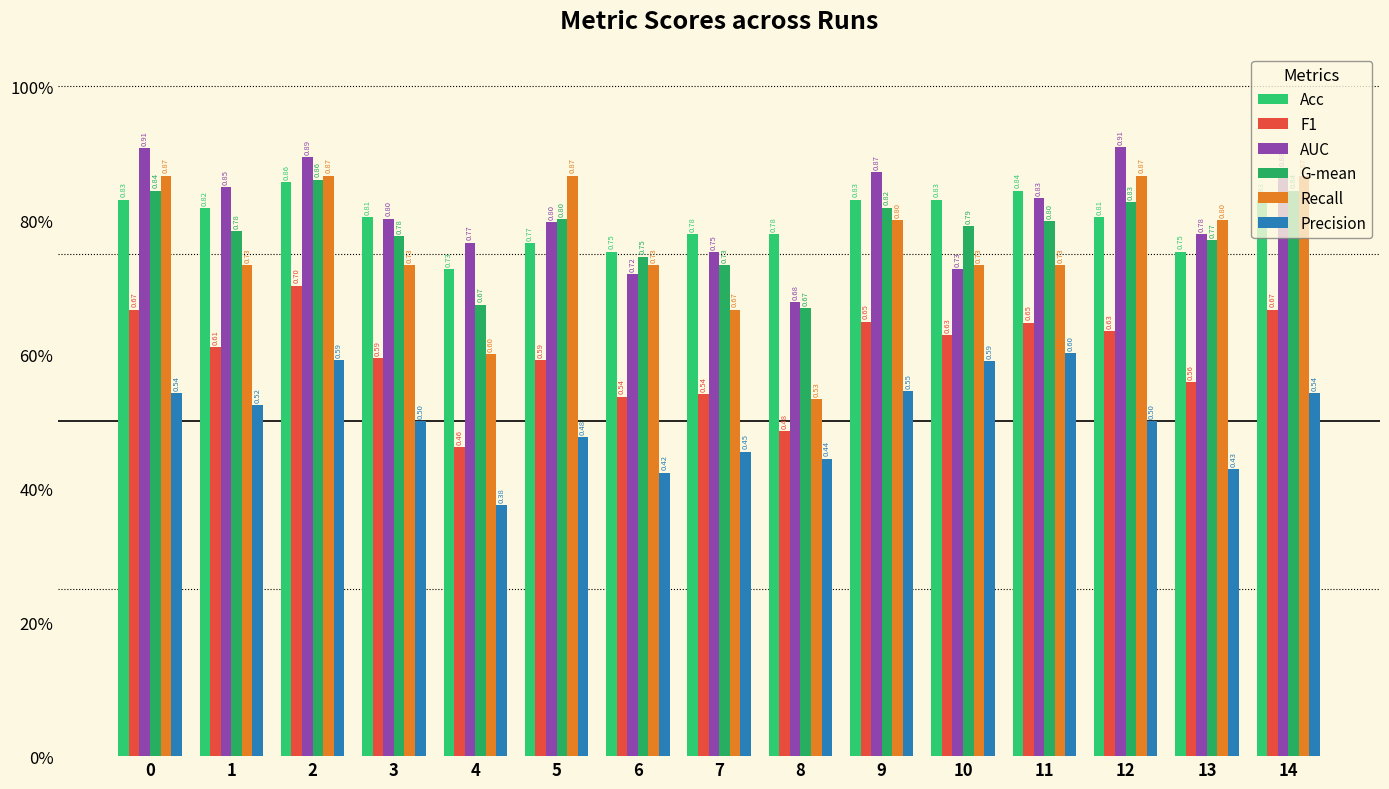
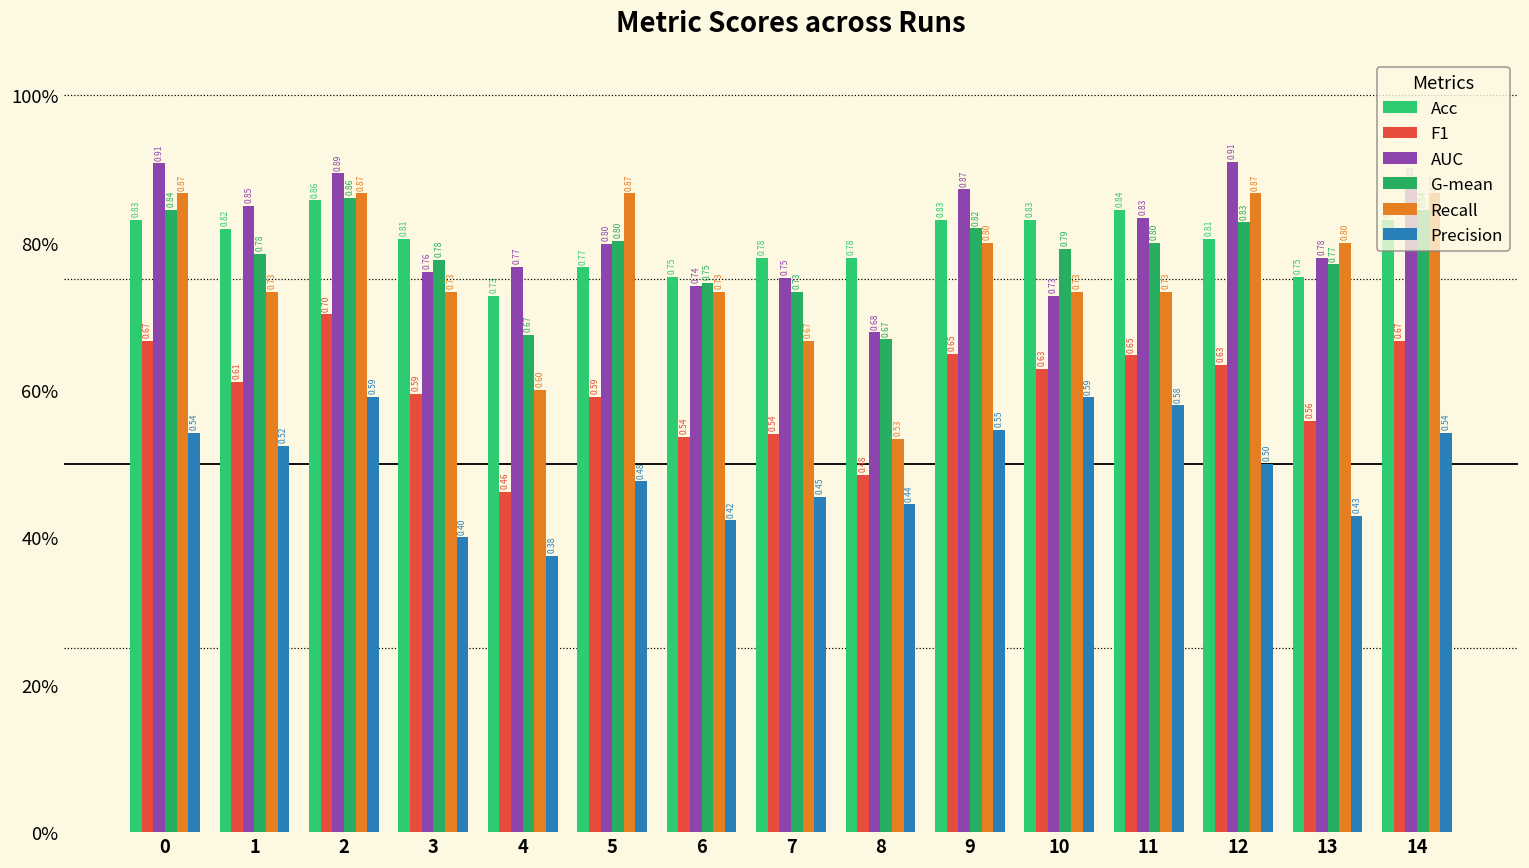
AUC, 3: 0.80 -> 0.76
Precision, 3: 0.50 -> 0.40
AUC, 6: 0.72 -> 0.74
Precision, 11: 0.60 -> 0.58
